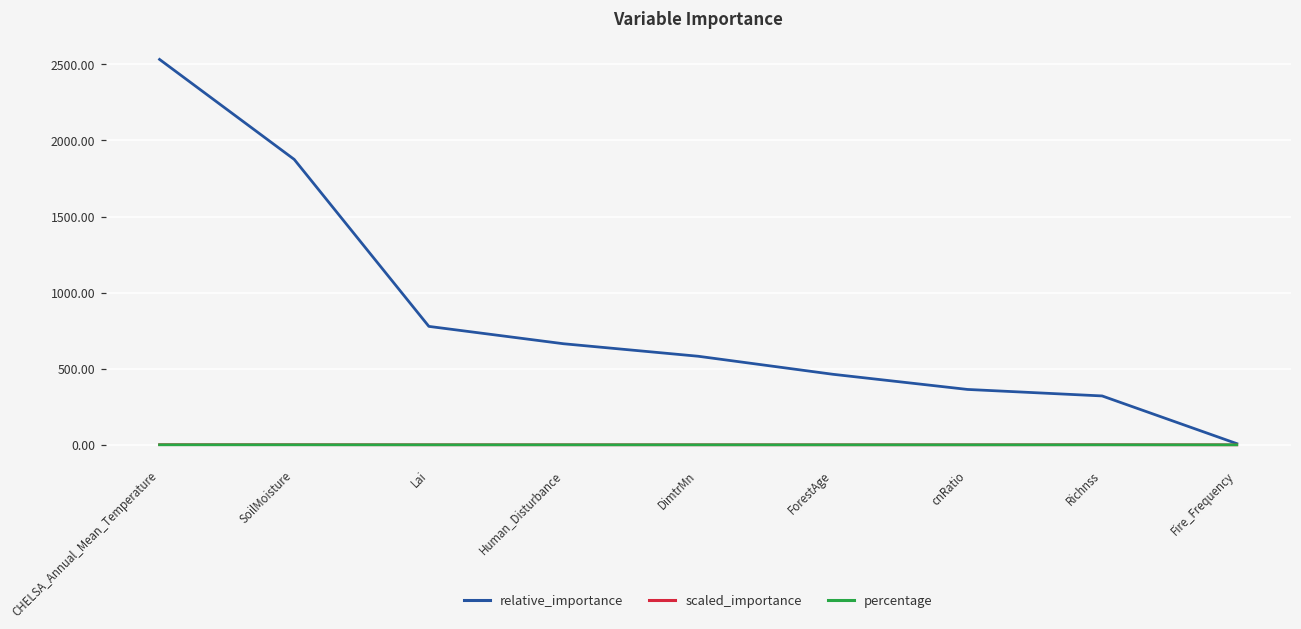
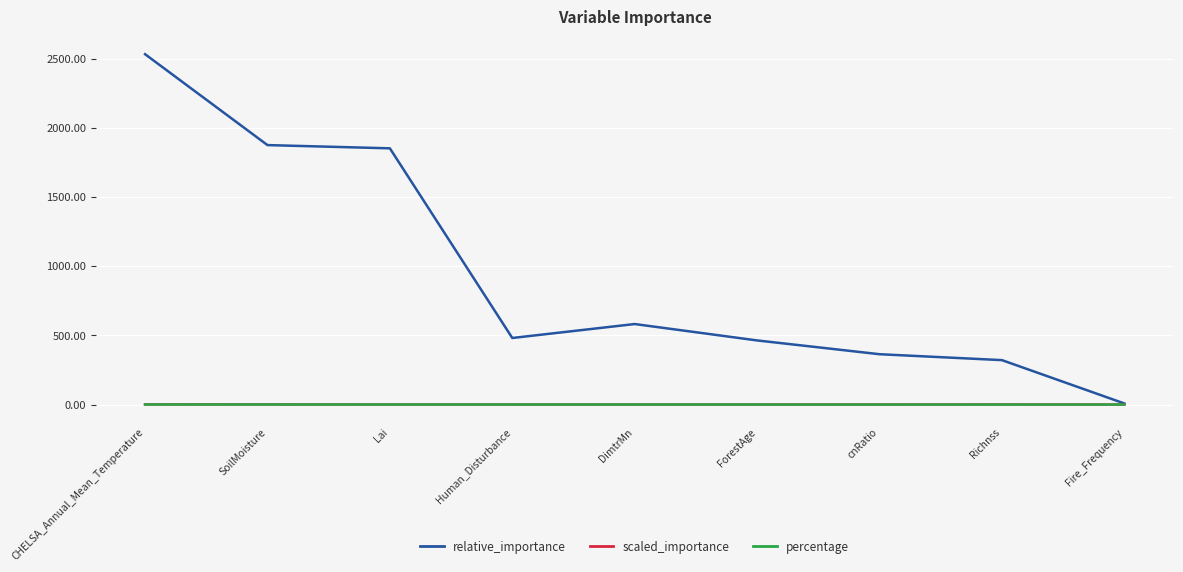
relative_importance, Lai: 780 -> 1850
relative_importance, Human_Disturbance: 660 -> 480
